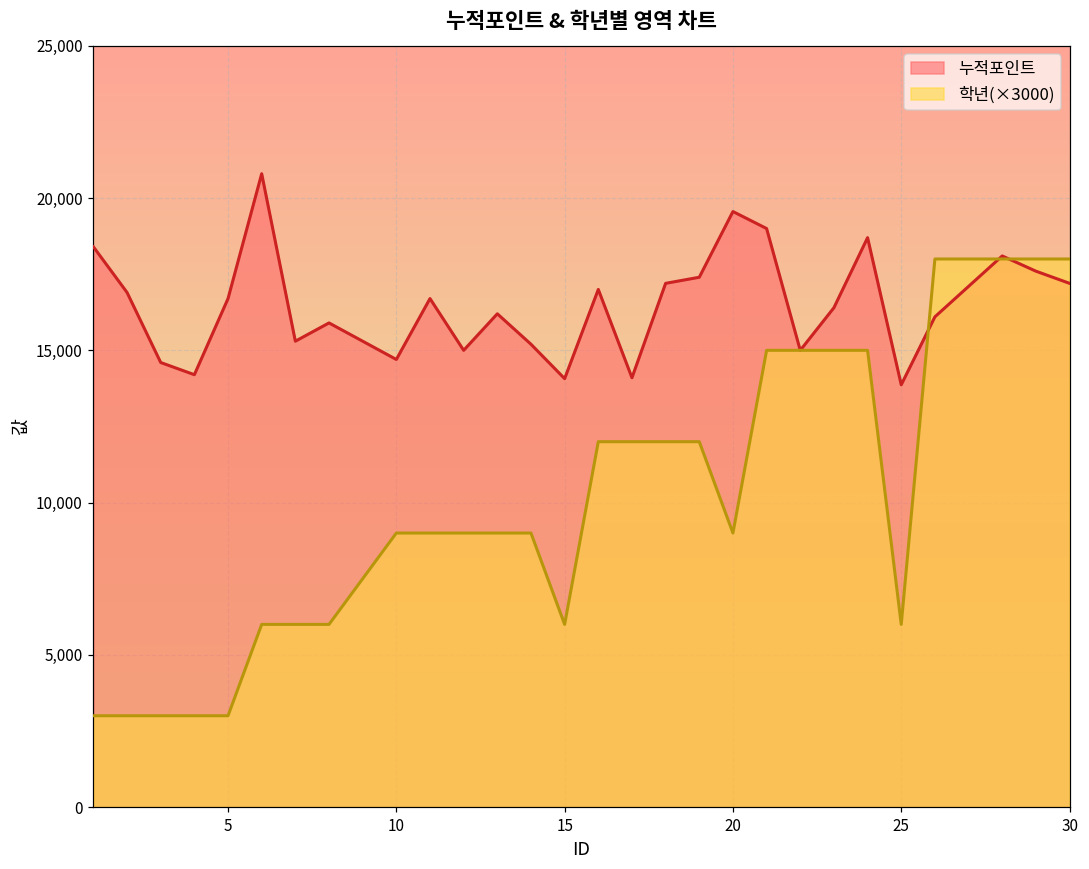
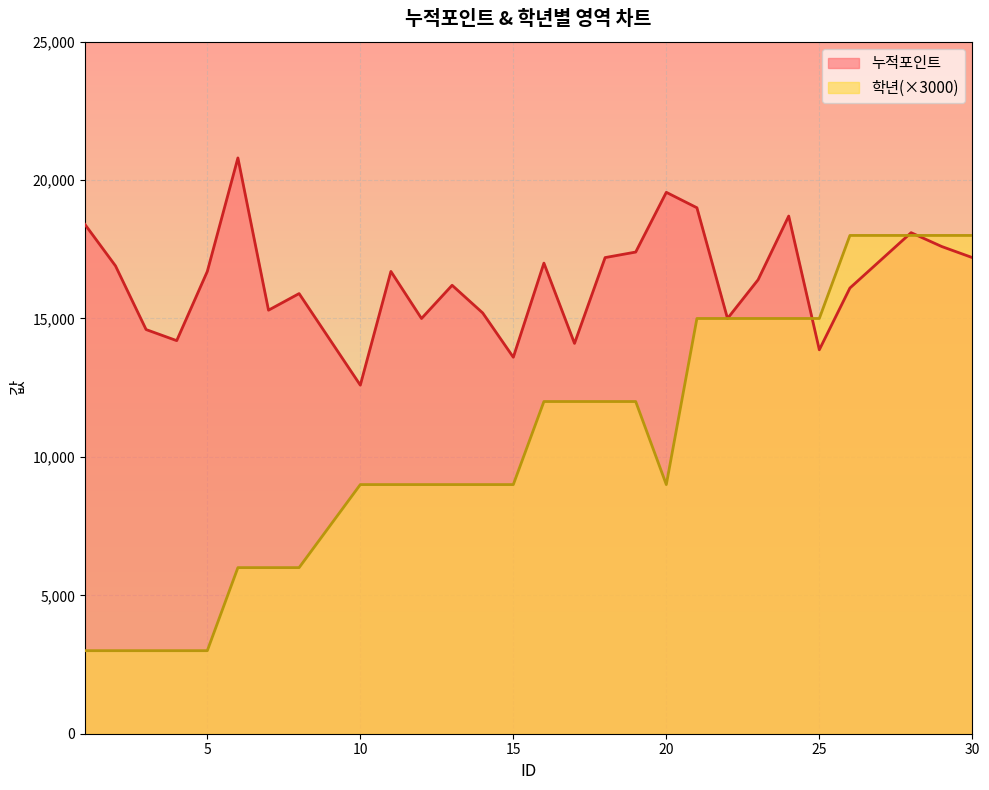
누적포인트, 10: 14,700 -> 12,600
누적포인트, 15: 14,100 -> 13,600
학년(×3000), 15: 6,000 -> 9,000
학년(×3000), 25: 6,000 -> 15,000
